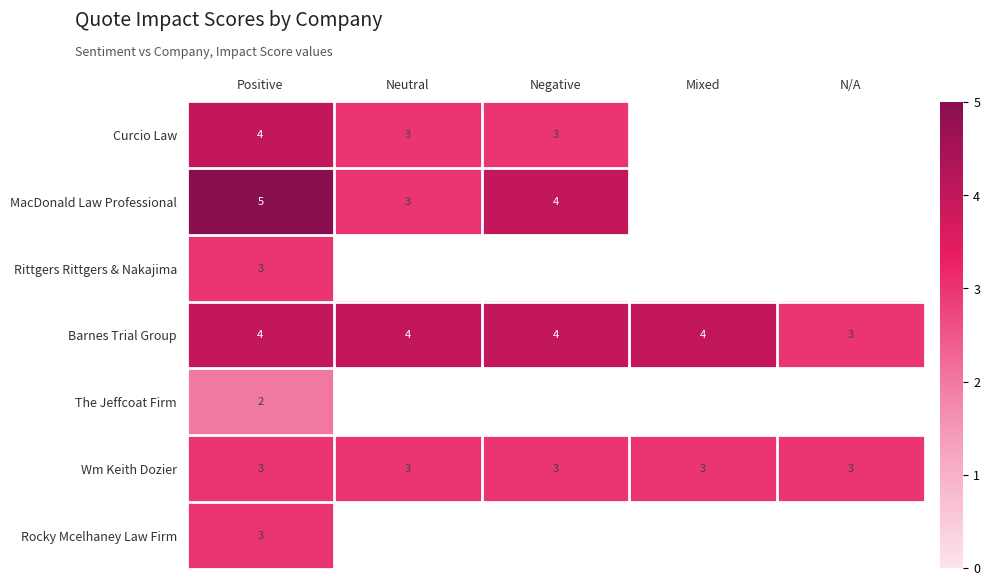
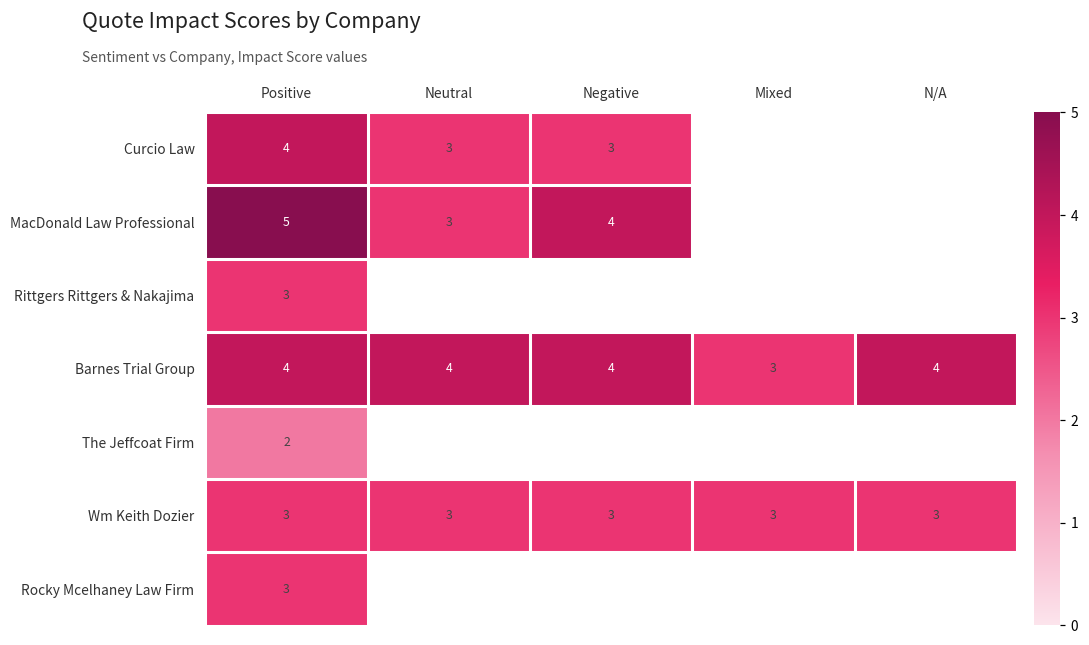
Barnes Trial Group, Mixed: 4 -> 3
Barnes Trial Group, N/A: 3 -> 4
